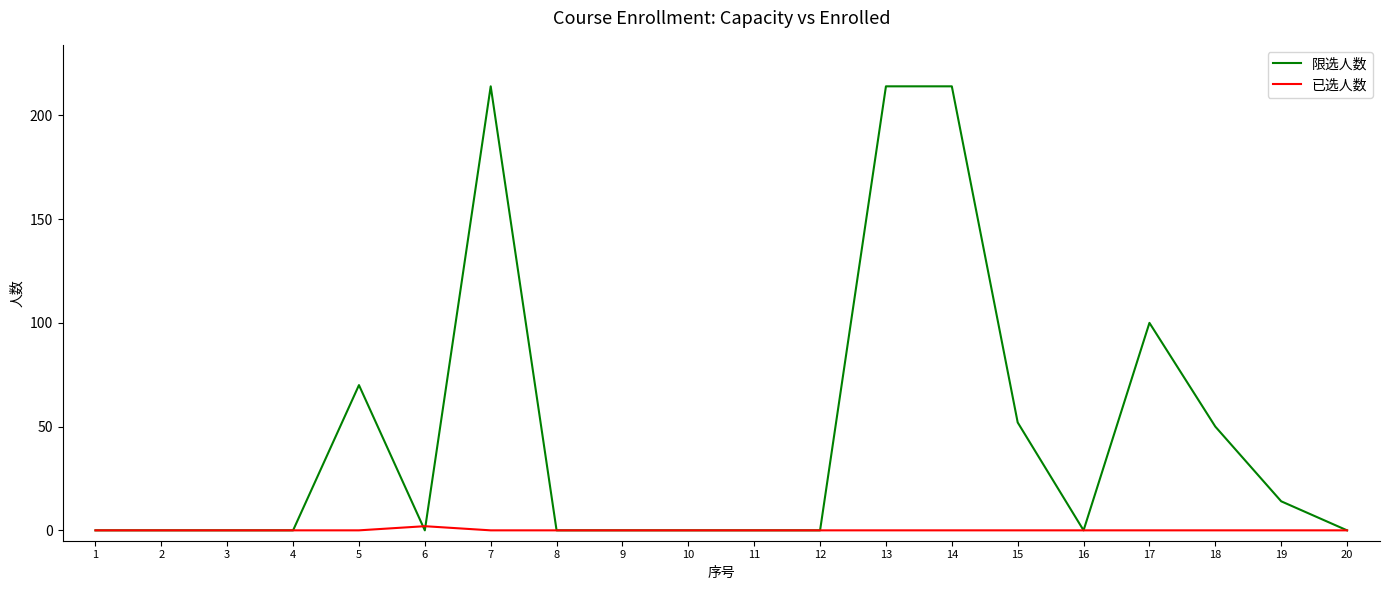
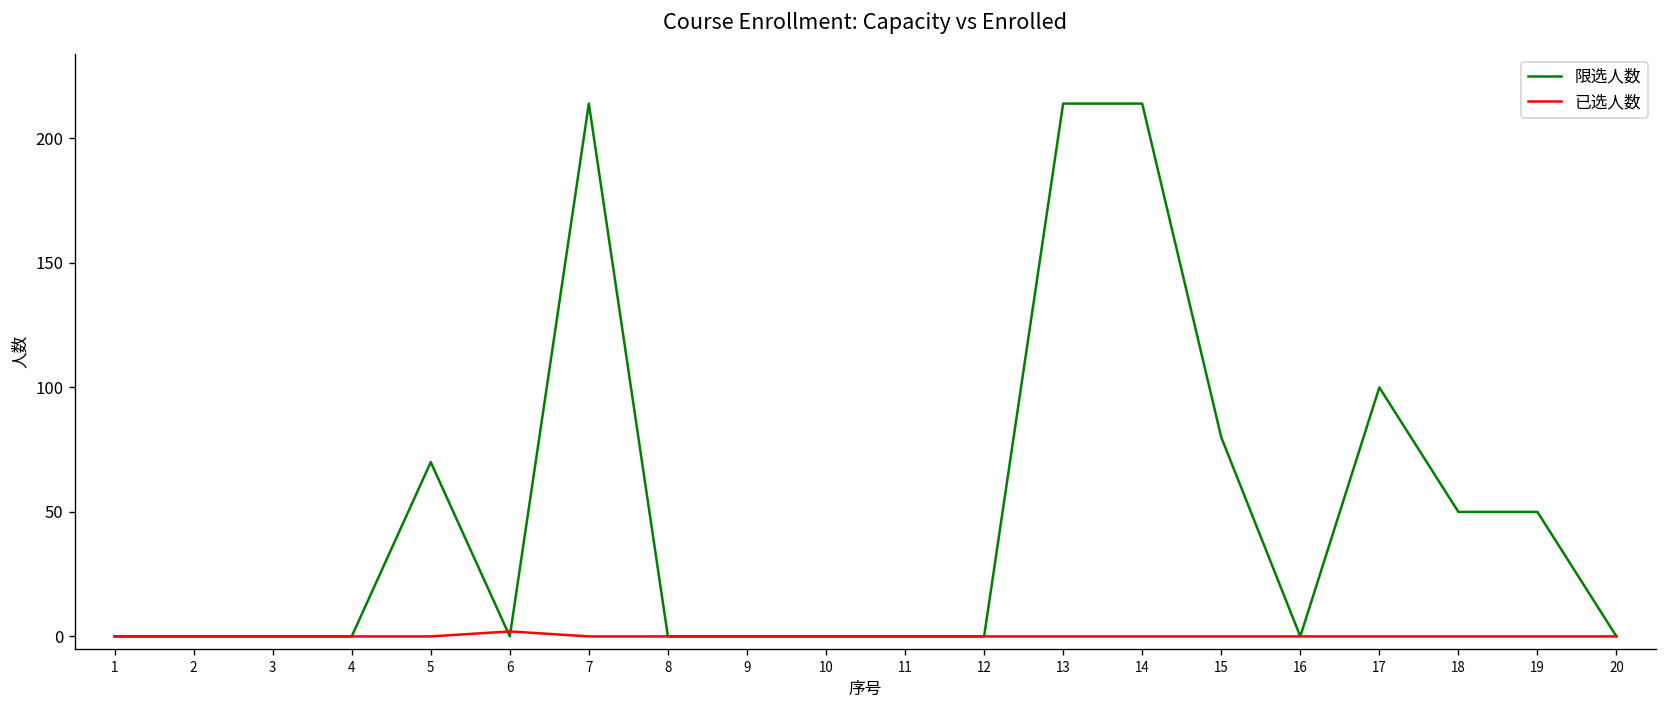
限选人数, 15: 52 -> 80
限选人数, 19: 14 -> 50
